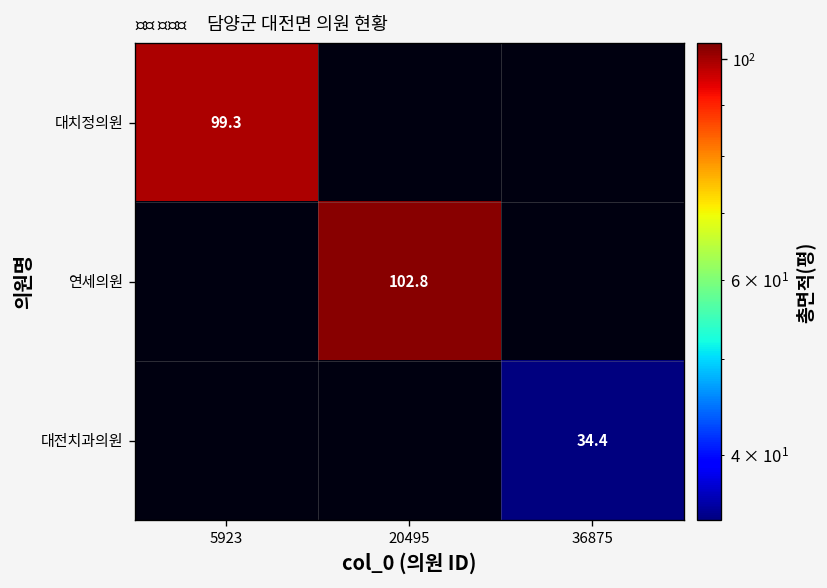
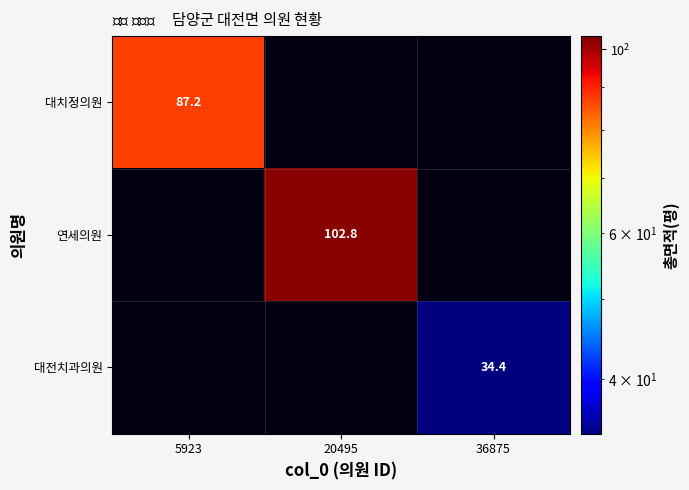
대치정의원, 5923: 99.3 -> 87.2
